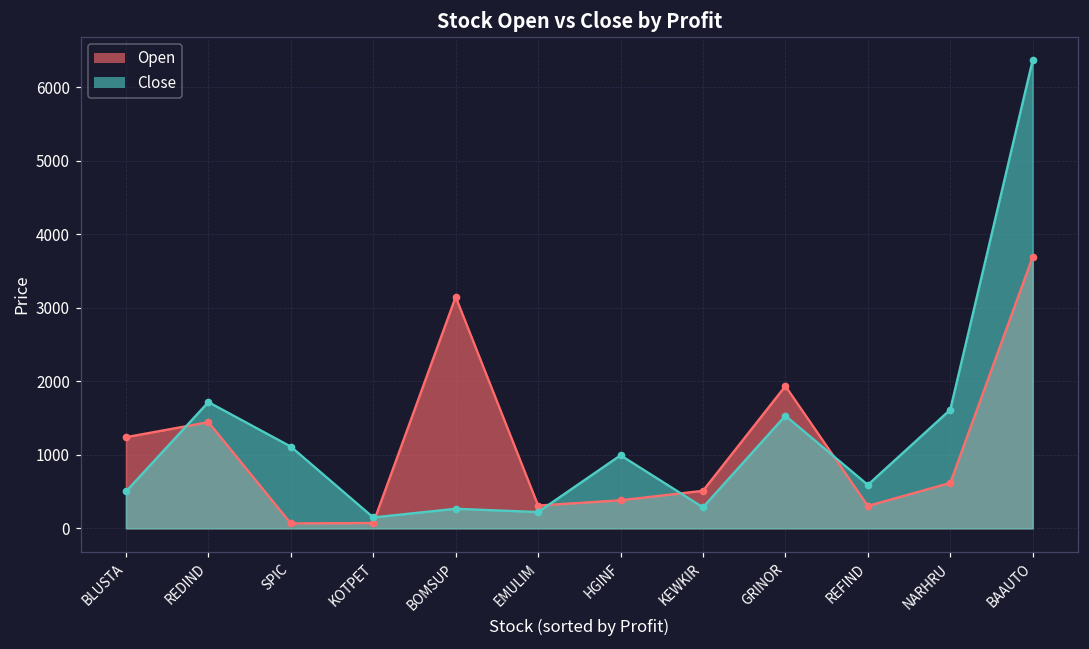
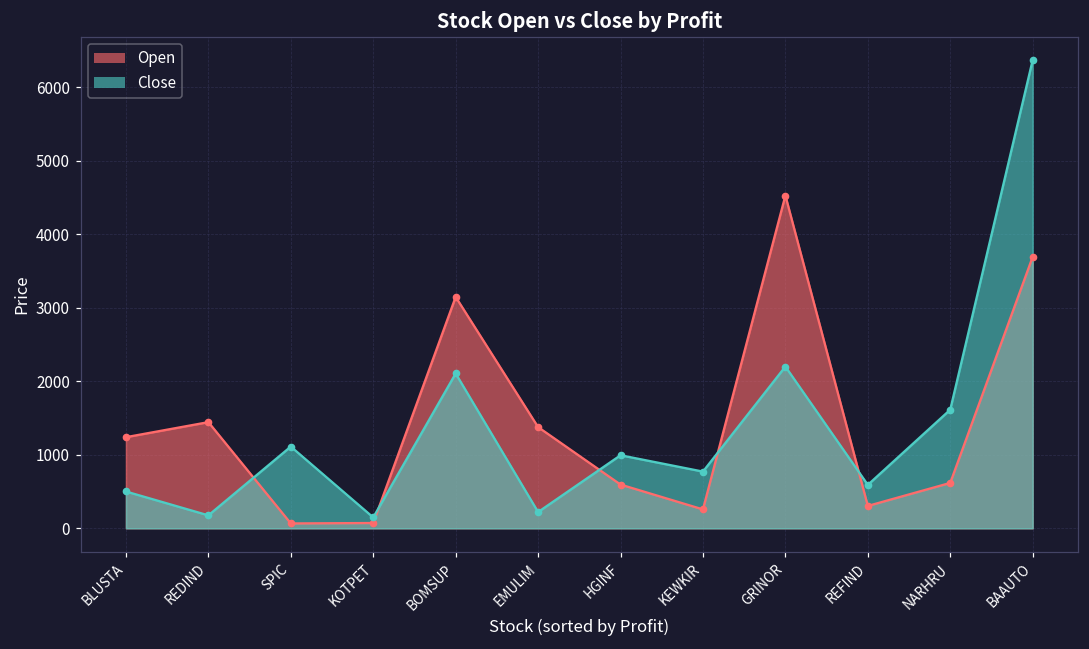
Close, REDIND: 1700 -> 200
Close, BOMSUP: 300 -> 2100
Open, EMULIM: 300 -> 1400
Open, HGINF: 400 -> 600
Open, KEWKIR: 500 -> 300
Close, KEWKIR: 300 -> 800
Open, GRINOR: 1900 -> 4500
Close, GRINOR: 1500 -> 2200
